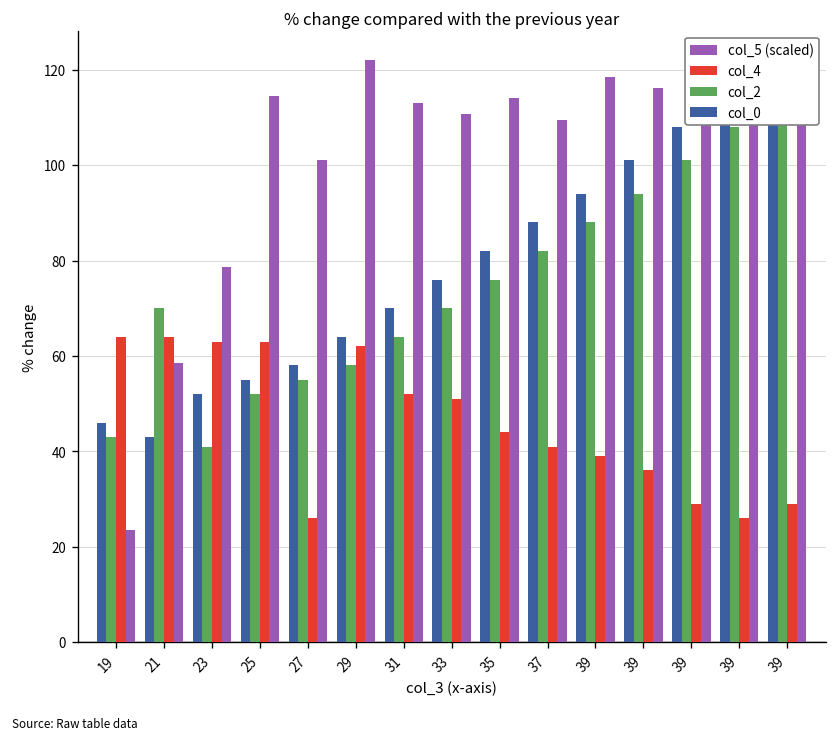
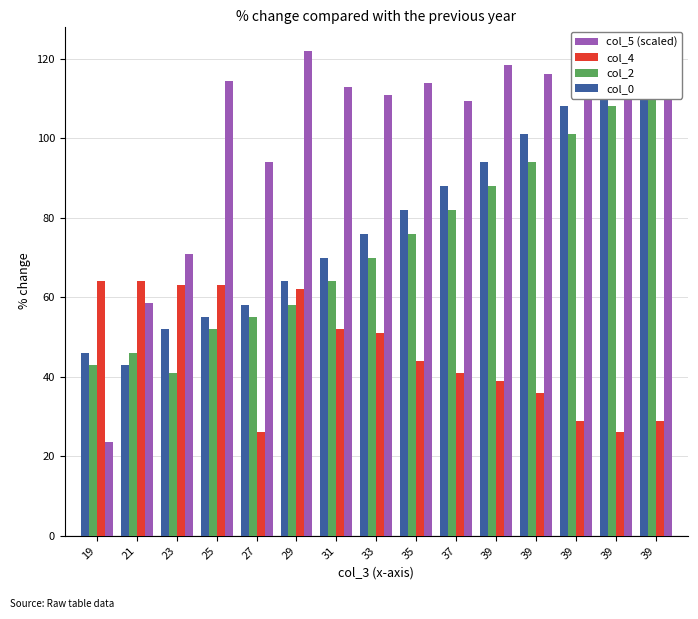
col_2, 21: 70 -> 46
col_5 (scaled), 23: 79 -> 71
col_5 (scaled), 27: 101 -> 94
